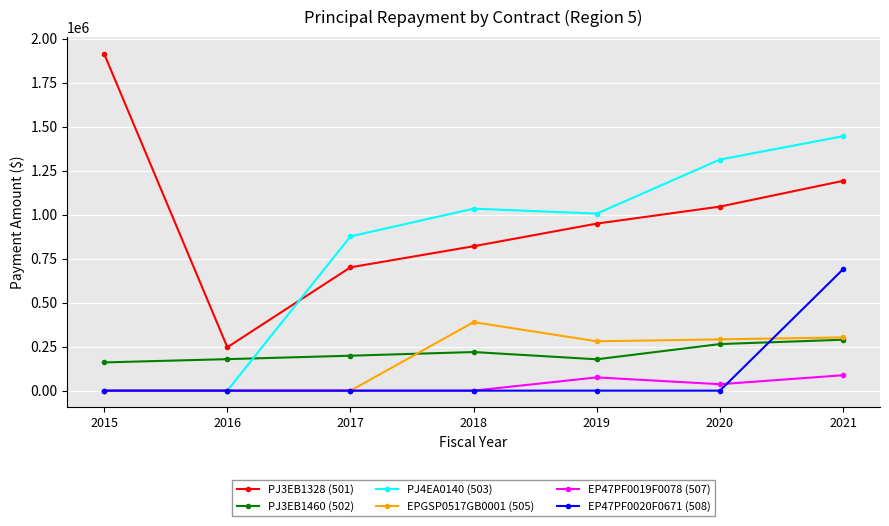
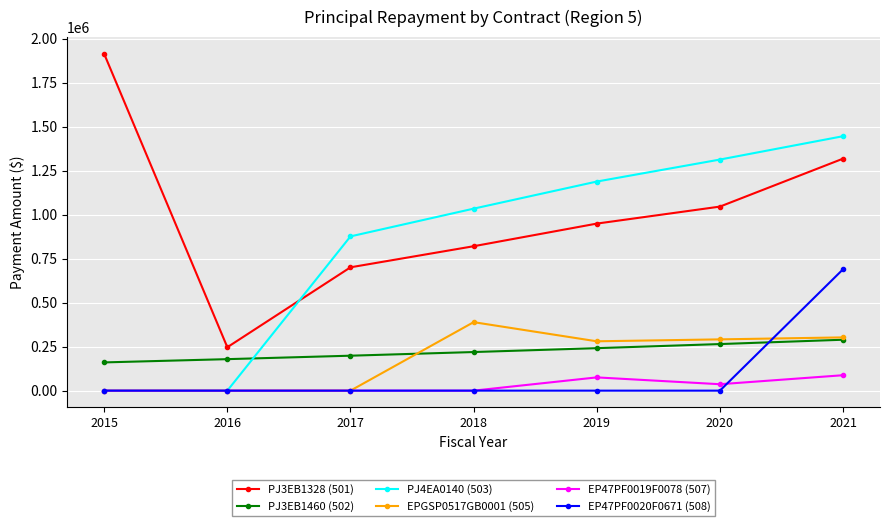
PJ3EB1460 (502), 2019: 180000 -> 240000
PJ4EA0140 (503), 2019: 1010000 -> 1190000
PJ3EB1328 (501), 2021: 1190000 -> 1320000
